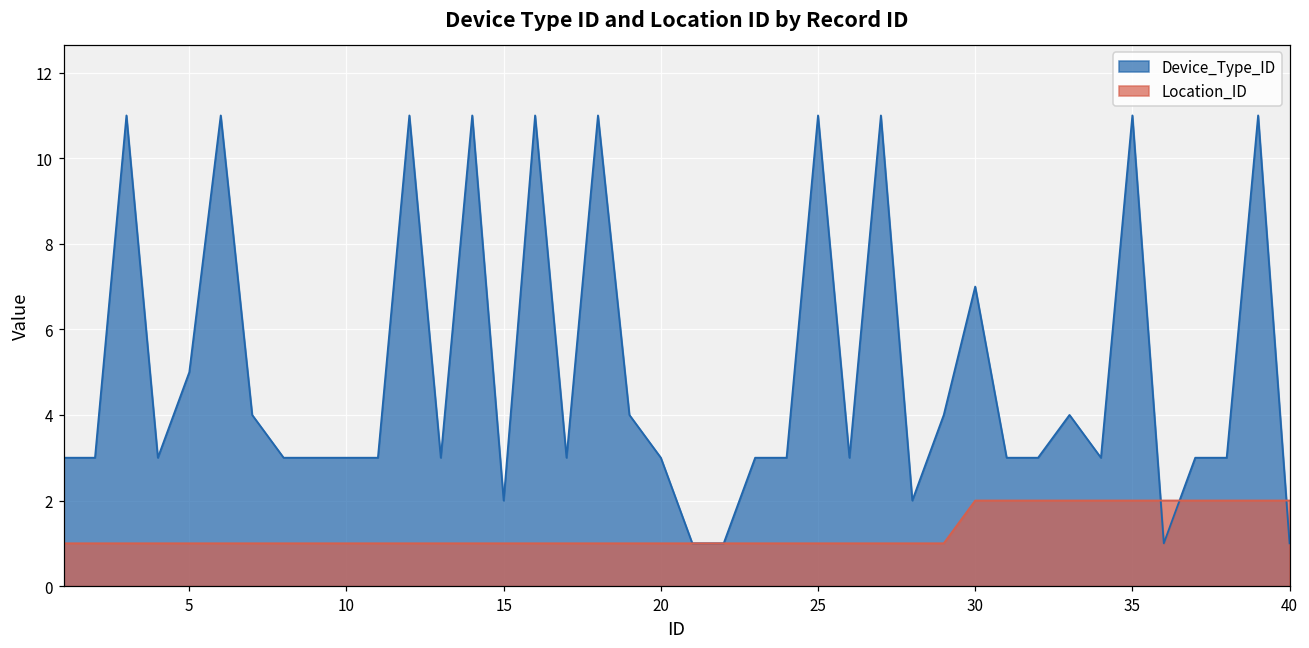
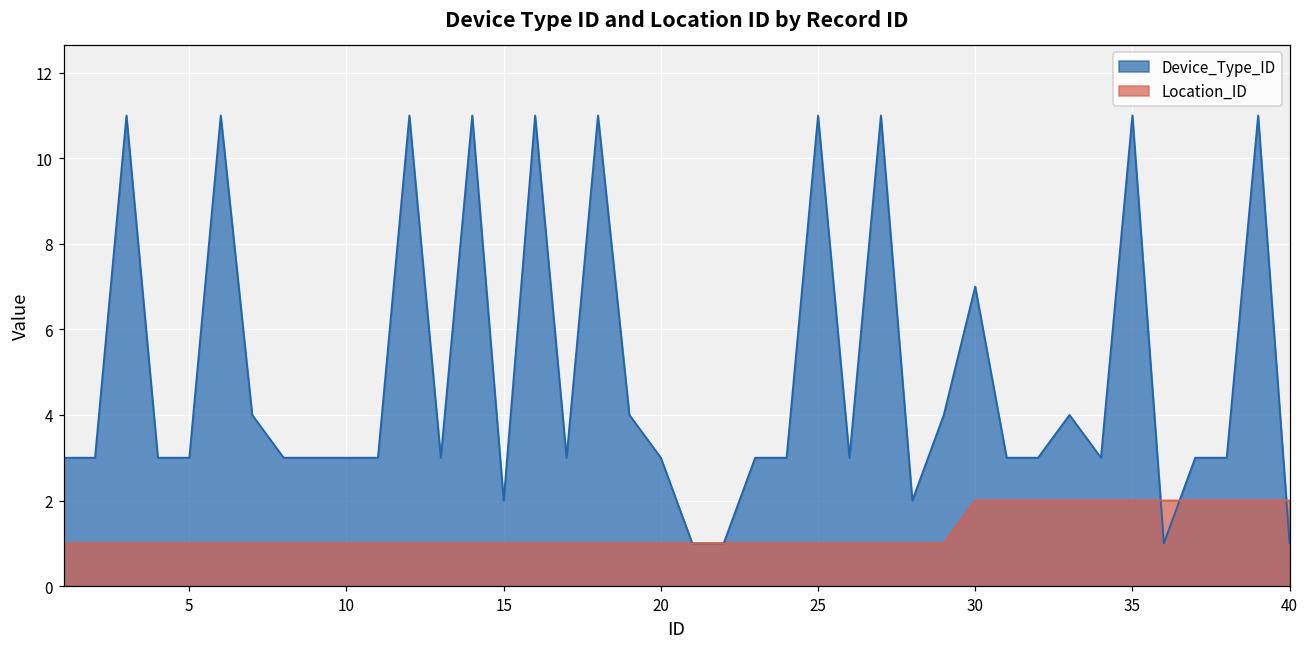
Device_Type_ID, 5: 5 -> 3
